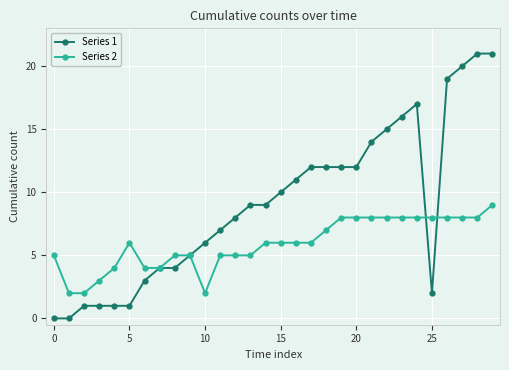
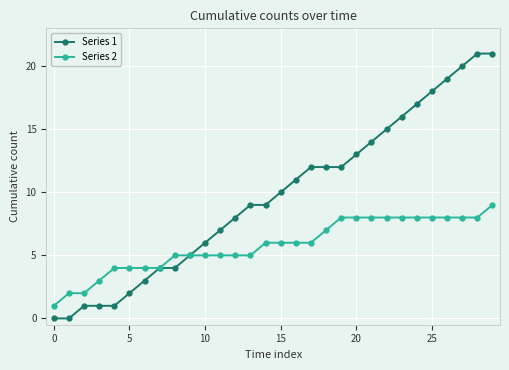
Series 2, 0: 5 -> 1
Series 1, 5: 1 -> 2
Series 2, 5: 6 -> 4
Series 2, 10: 2 -> 5
Series 1, 20: 12 -> 13
Series 1, 25: 2 -> 18
